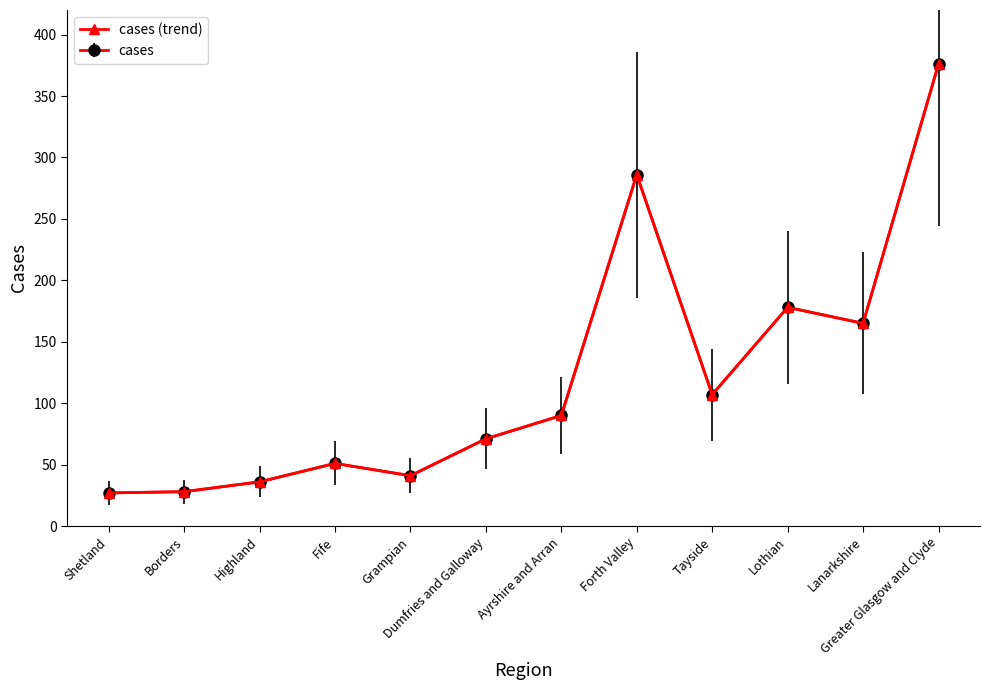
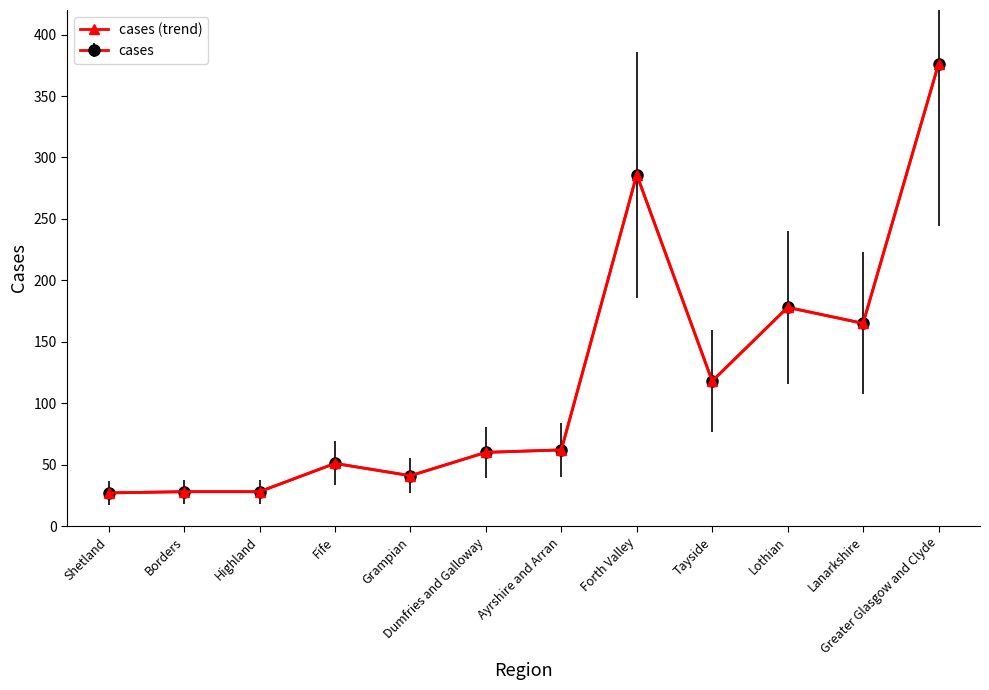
Highland: 36 -> 28
Dumfries and Galloway: 71 -> 60
Ayrshire and Arran: 90 -> 62
Tayside: 107 -> 118
